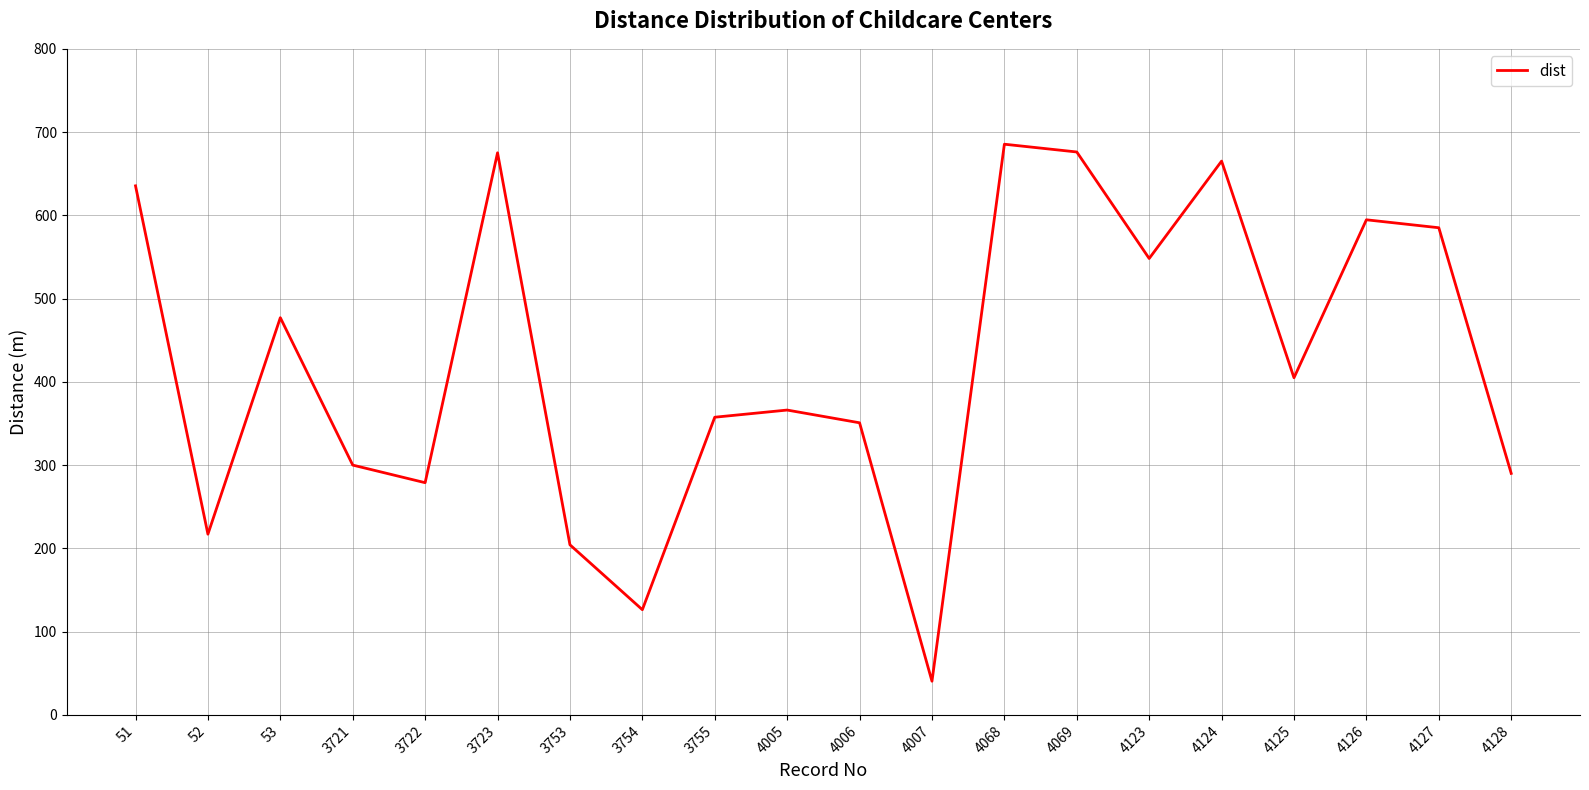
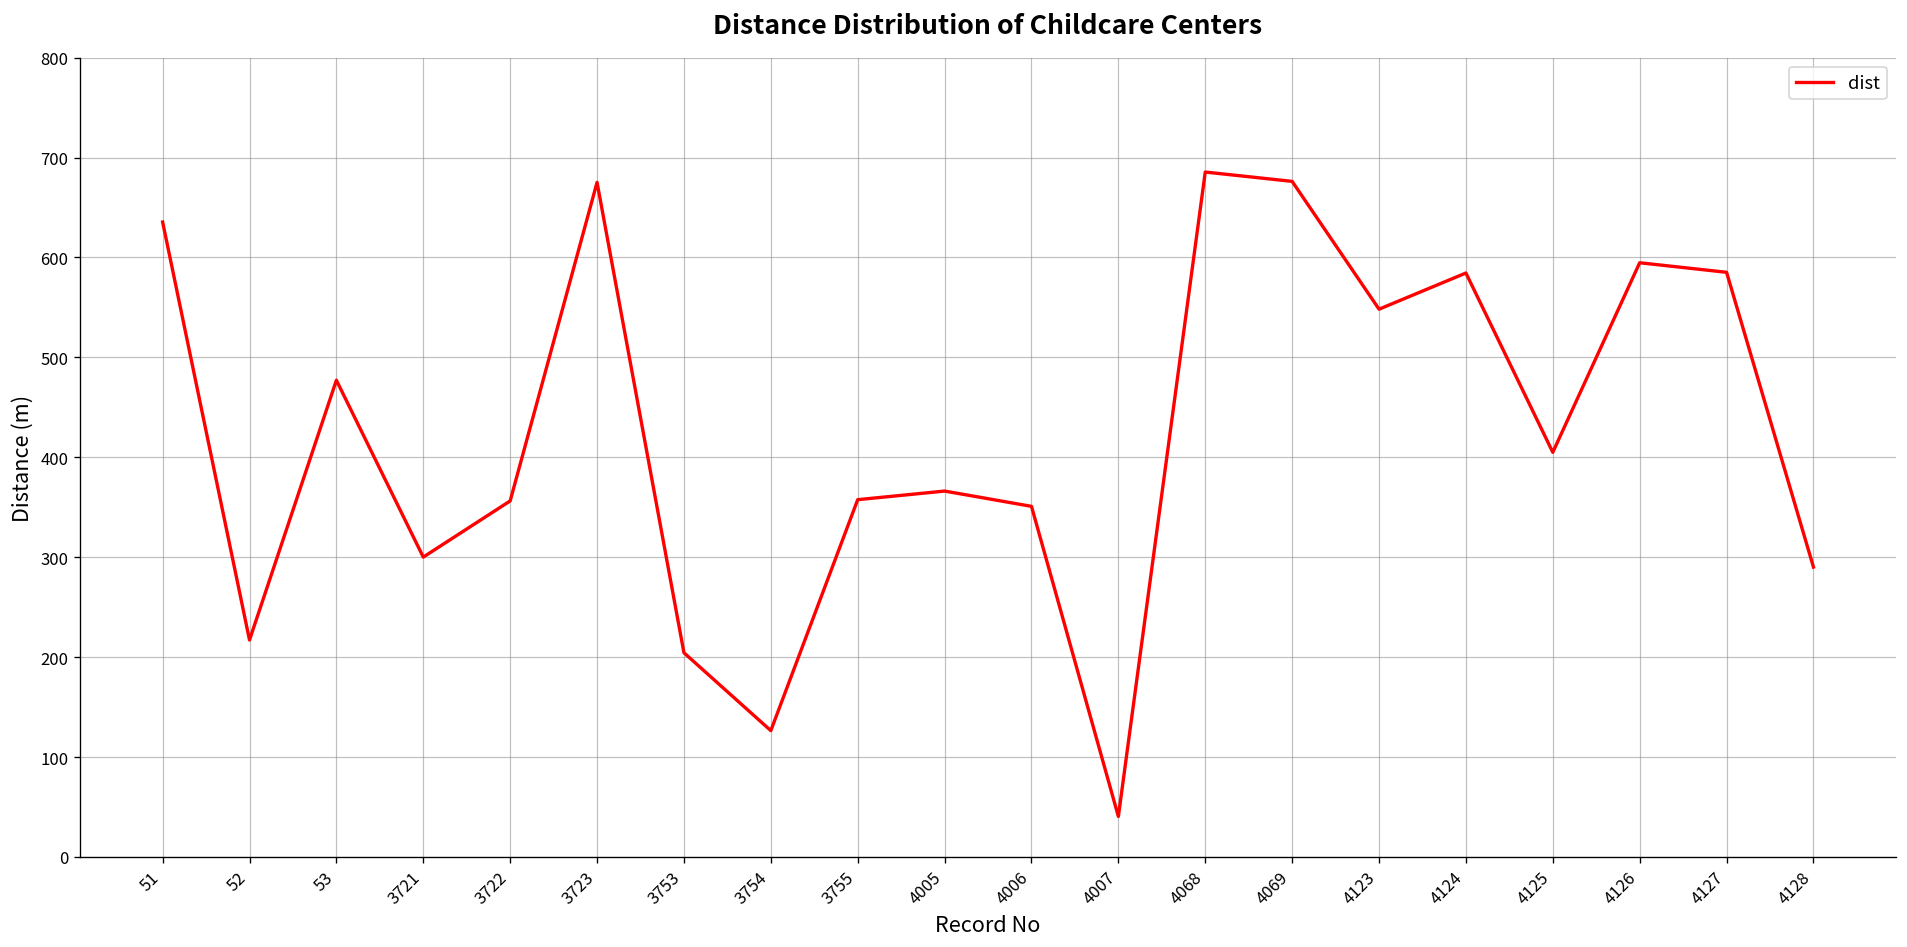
3722: 280 -> 360
4124: 670 -> 580
